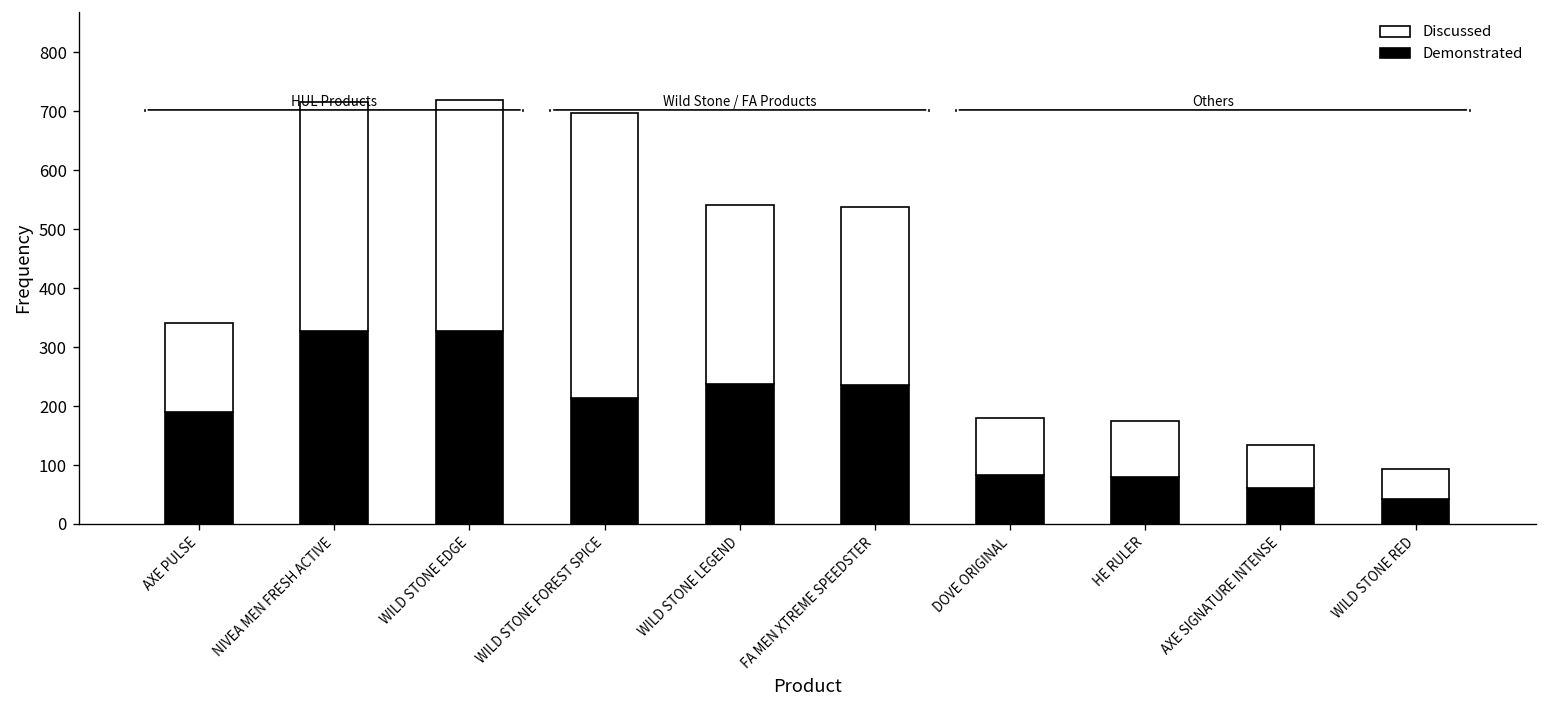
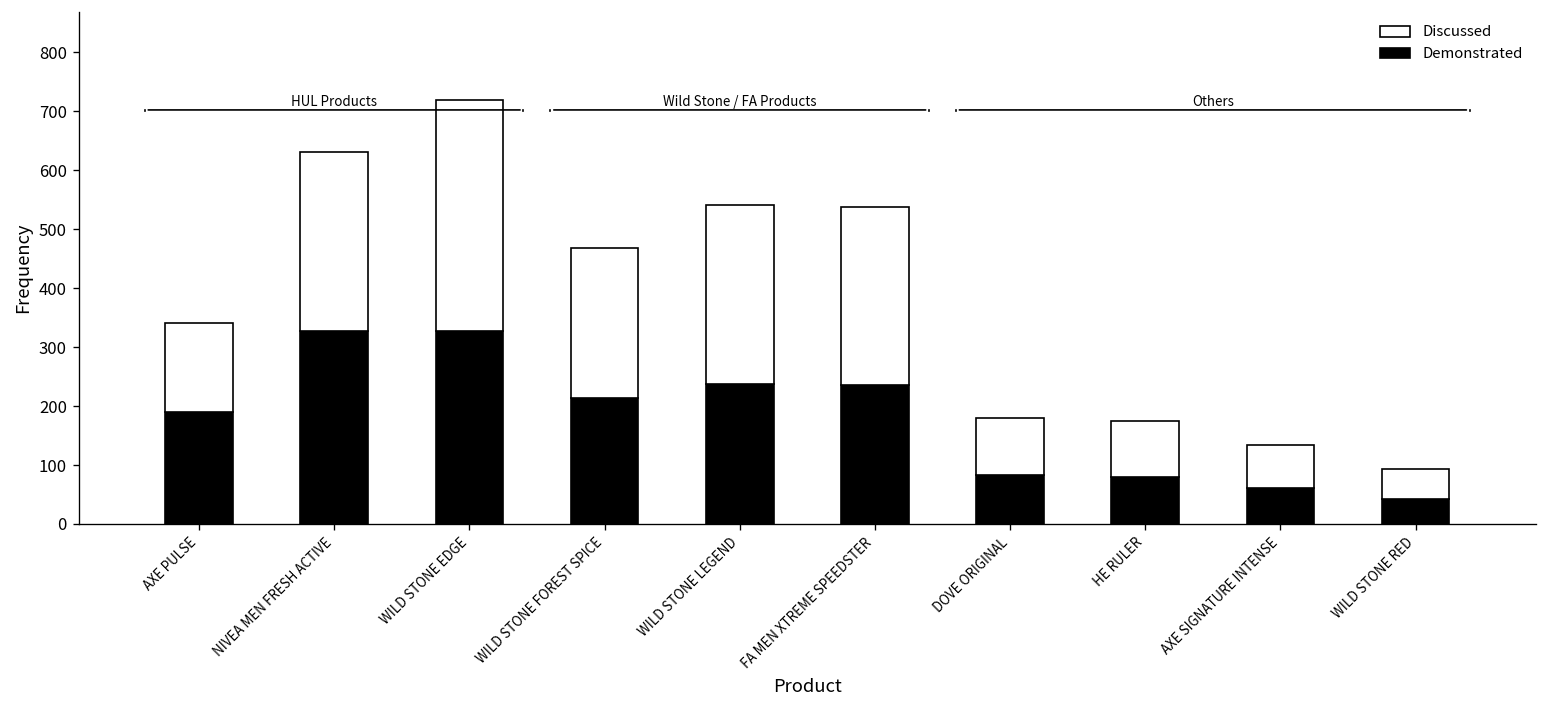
Discussed, NIVEA MEN FRESH ACTIVE: 390 -> 300
Discussed, WILD STONE FOREST SPICE: 480 -> 250
